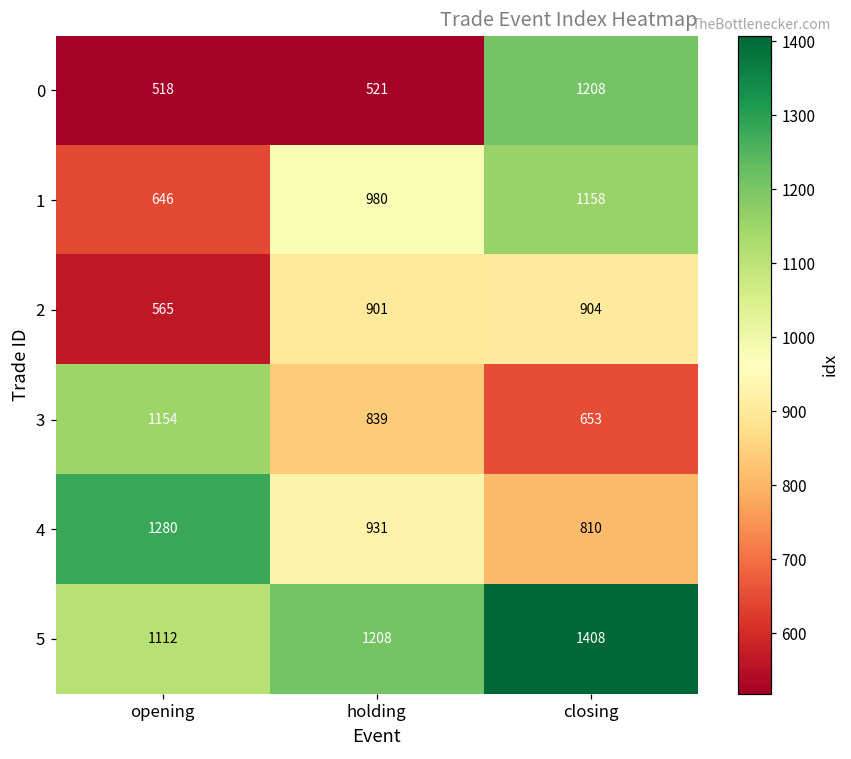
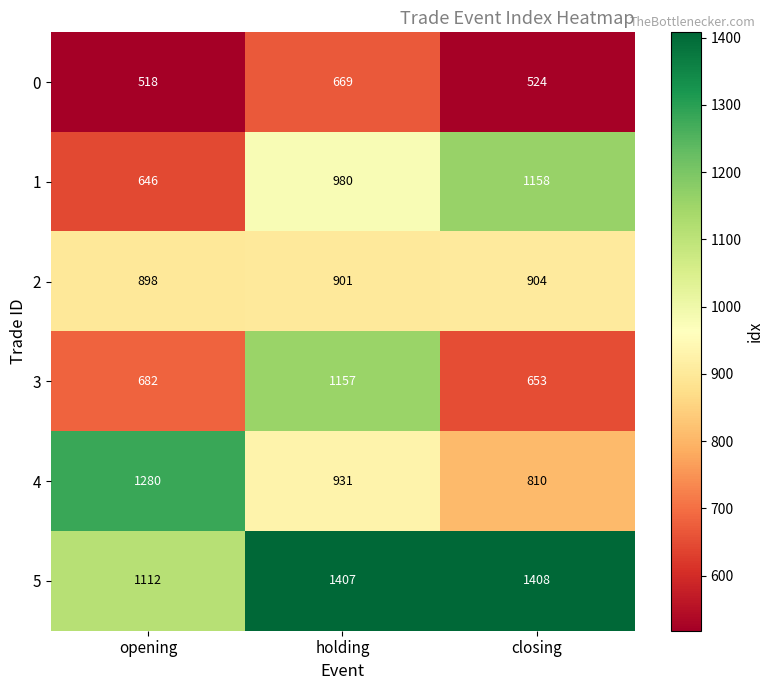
0, holding: 521 -> 669
0, closing: 1208 -> 524
2, opening: 565 -> 898
3, opening: 1154 -> 682
3, holding: 839 -> 1157
5, holding: 1208 -> 1407
